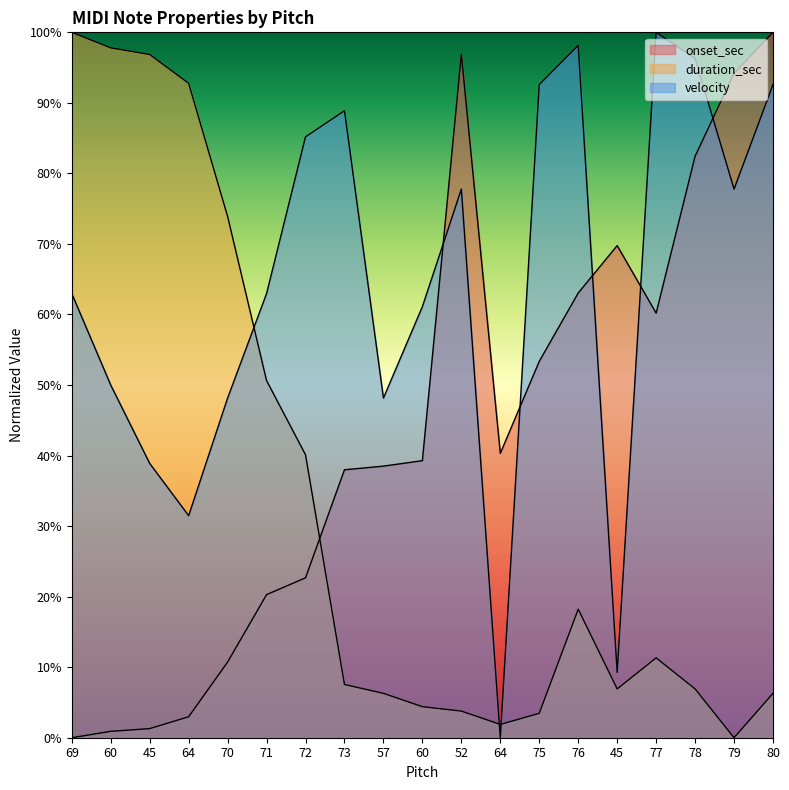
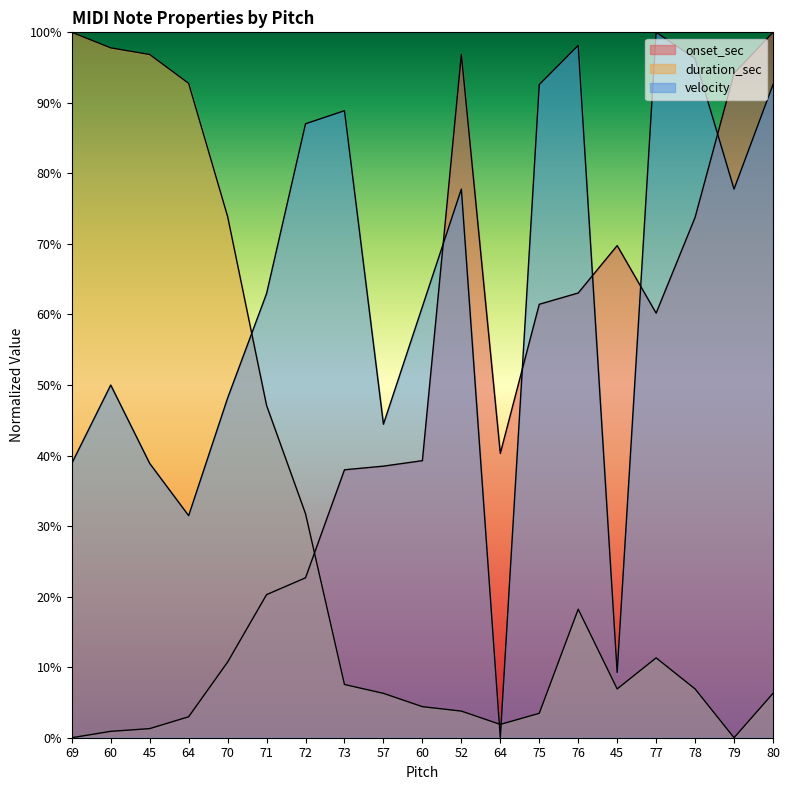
velocity, 69: 63% -> 39%
duration_sec, 71: 51% -> 47%
duration_sec, 72: 40% -> 32%
velocity, 72: 85% -> 87%
velocity, 57: 48% -> 44%
onset_sec, 75: 53% -> 61%
onset_sec, 78: 82% -> 74%
